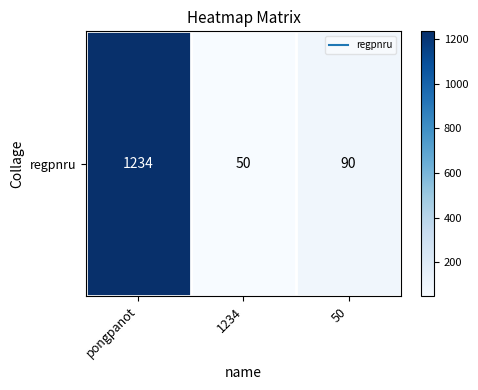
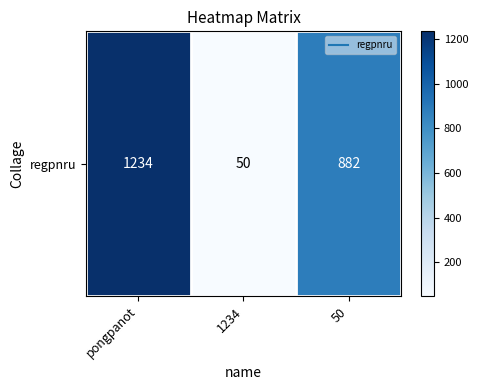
regpnru, 50: 90 -> 882
